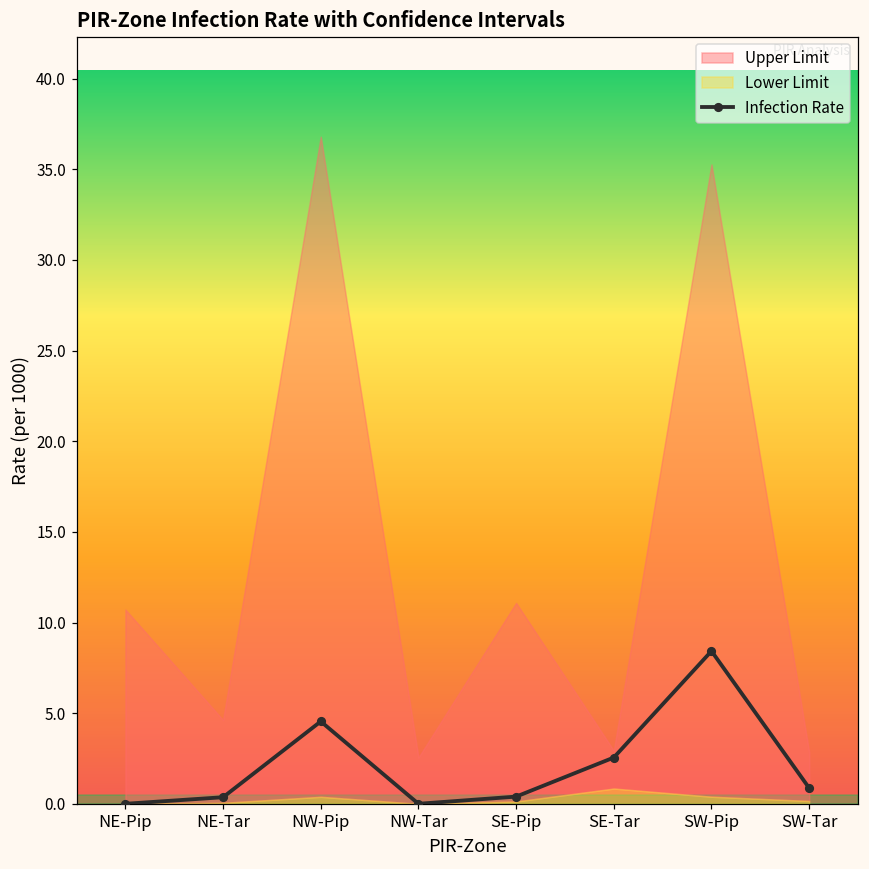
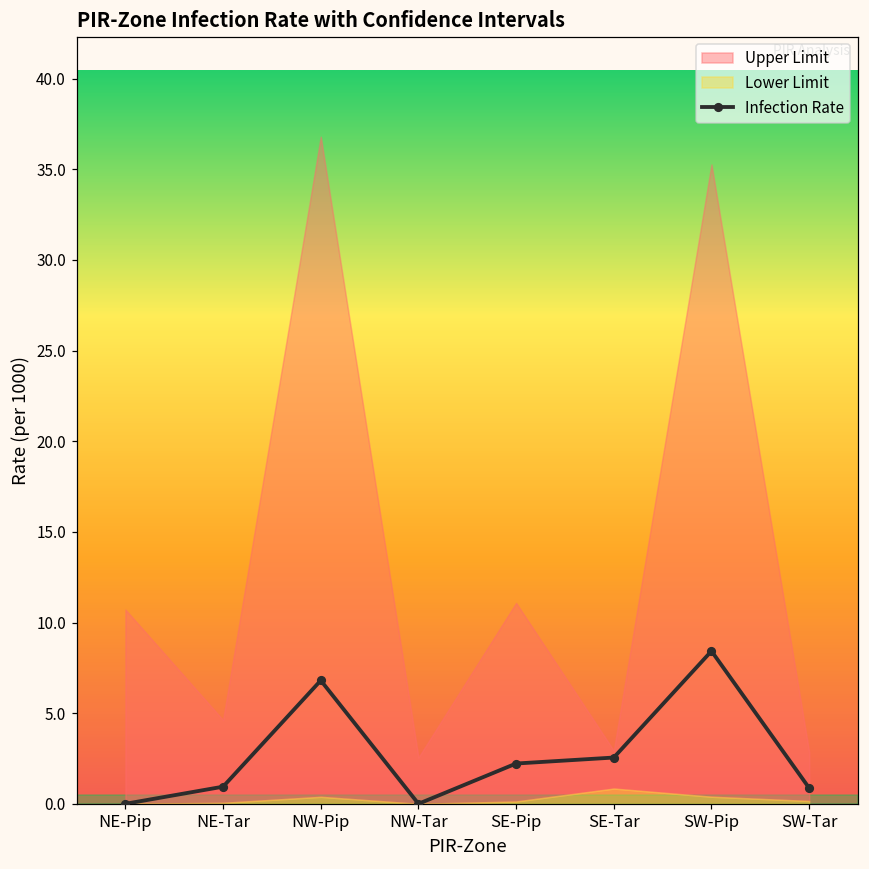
Infection Rate, NE-Tar: 0.4 -> 0.9
Infection Rate, NW-Pip: 4.5 -> 6.8
Infection Rate, SE-Pip: 0.4 -> 2.2
